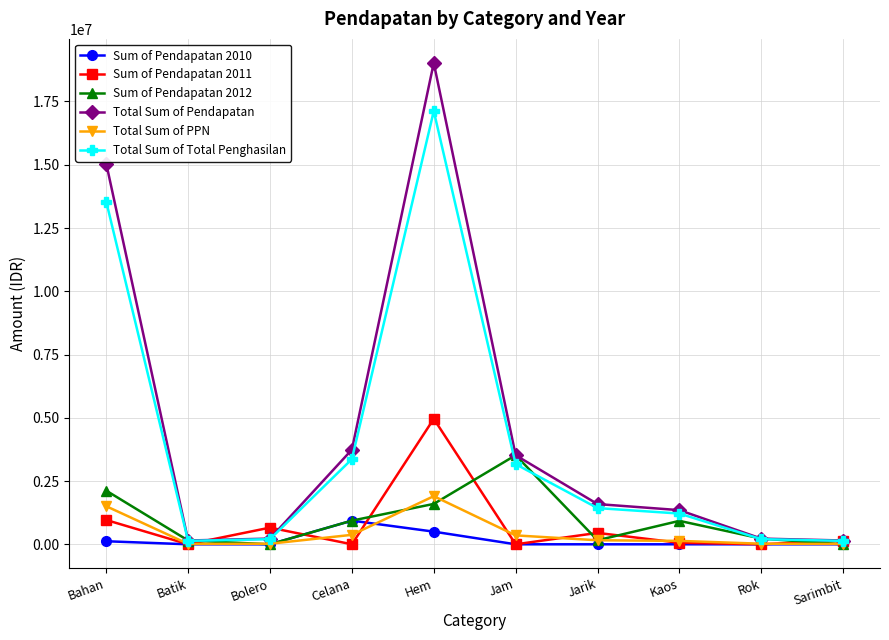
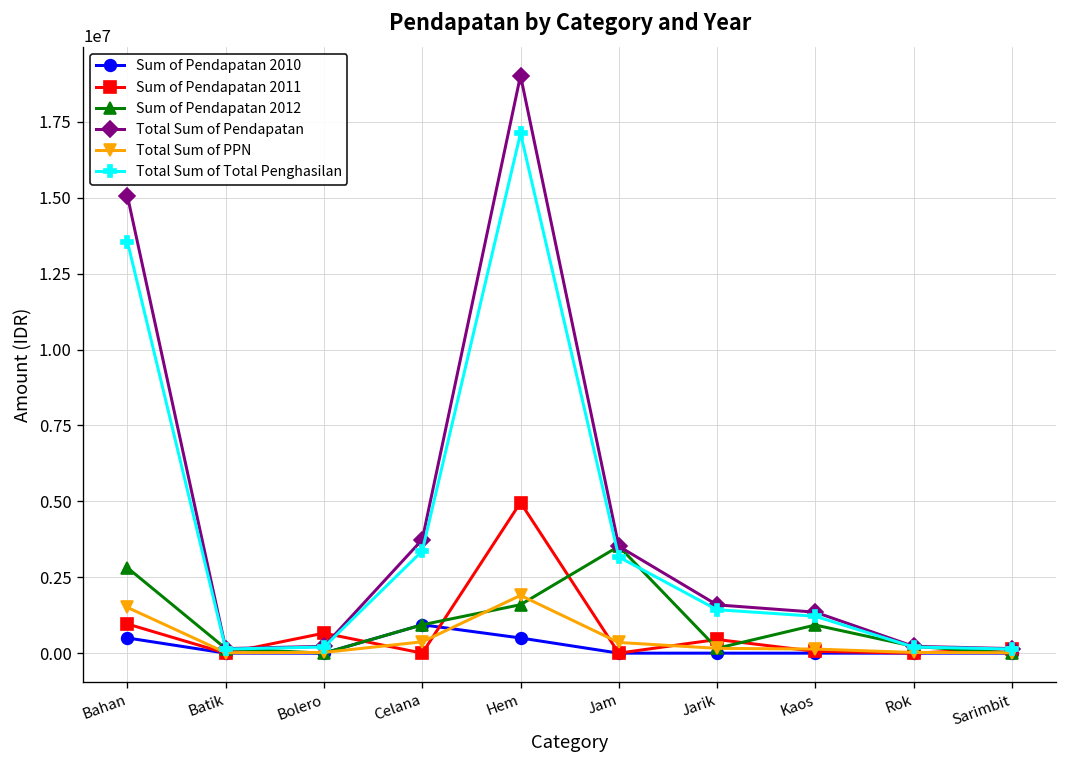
Sum of Pendapatan 2010, Bahan: 100000 -> 500000
Sum of Pendapatan 2012, Bahan: 2100000 -> 2800000
